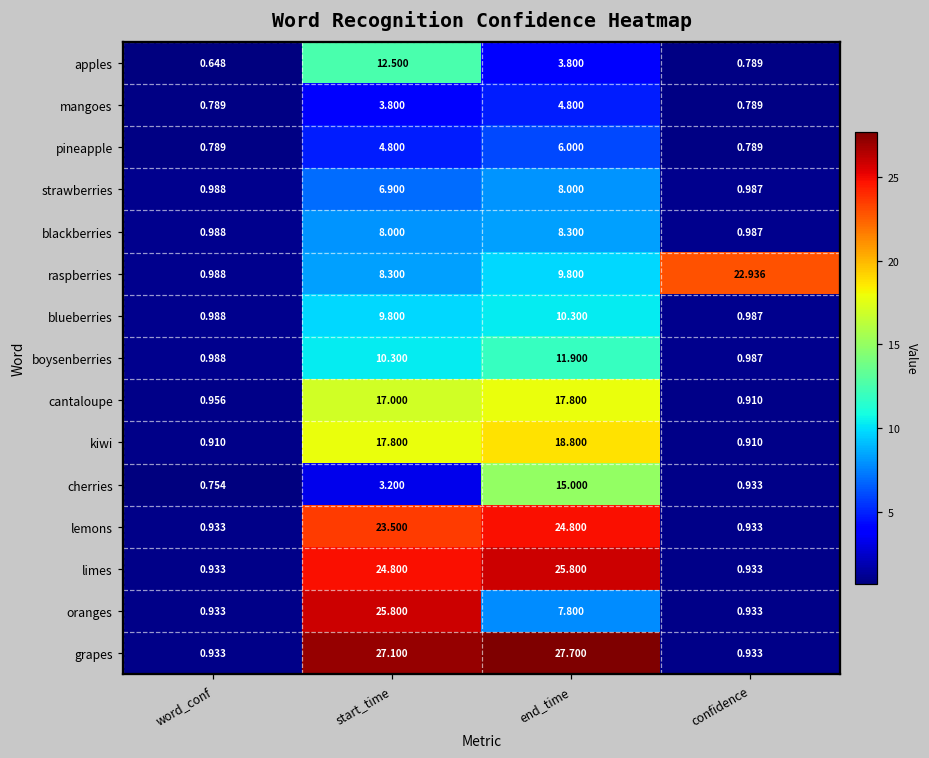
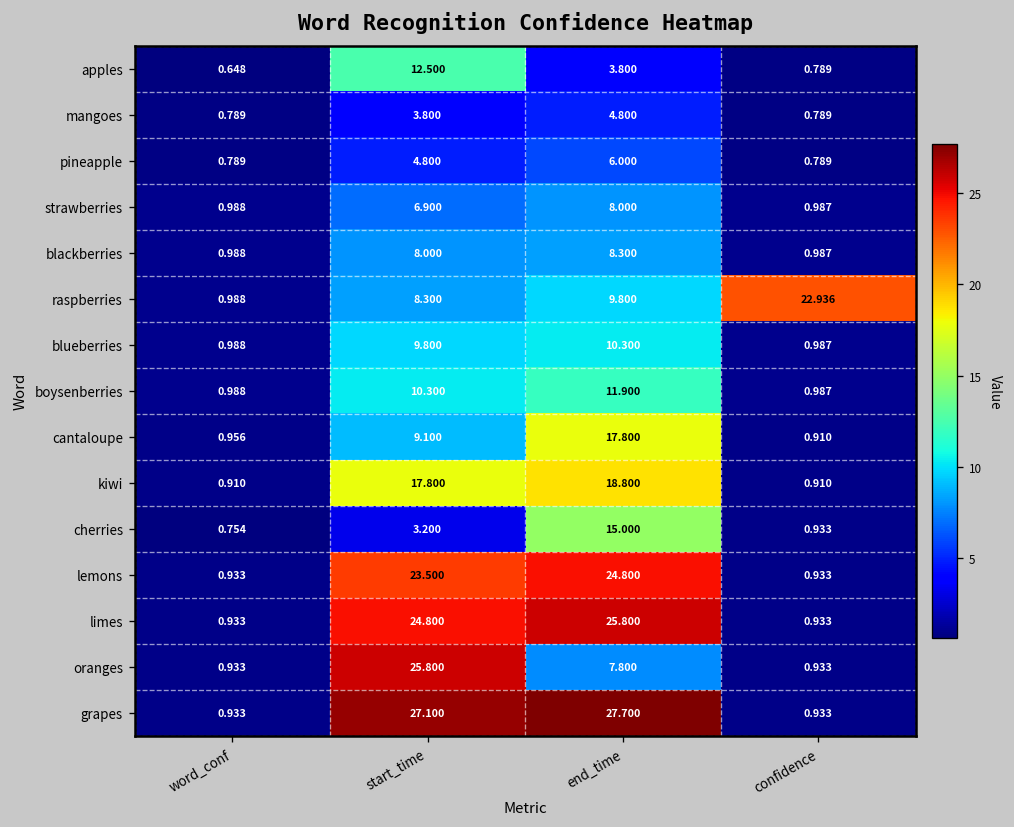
cantaloupe, start_time: 17.000 -> 9.100
